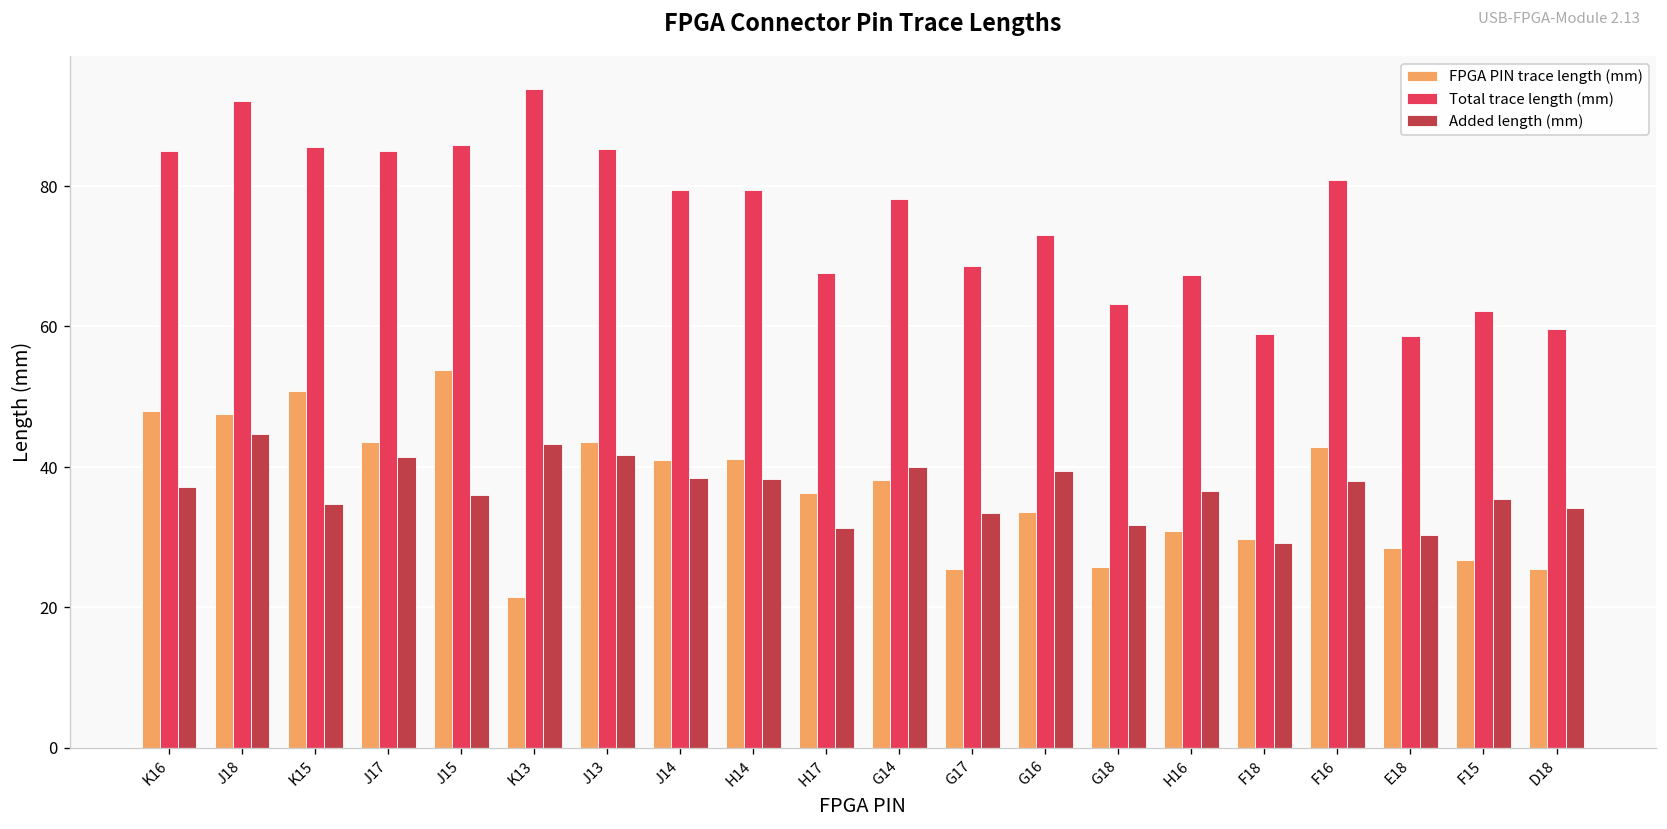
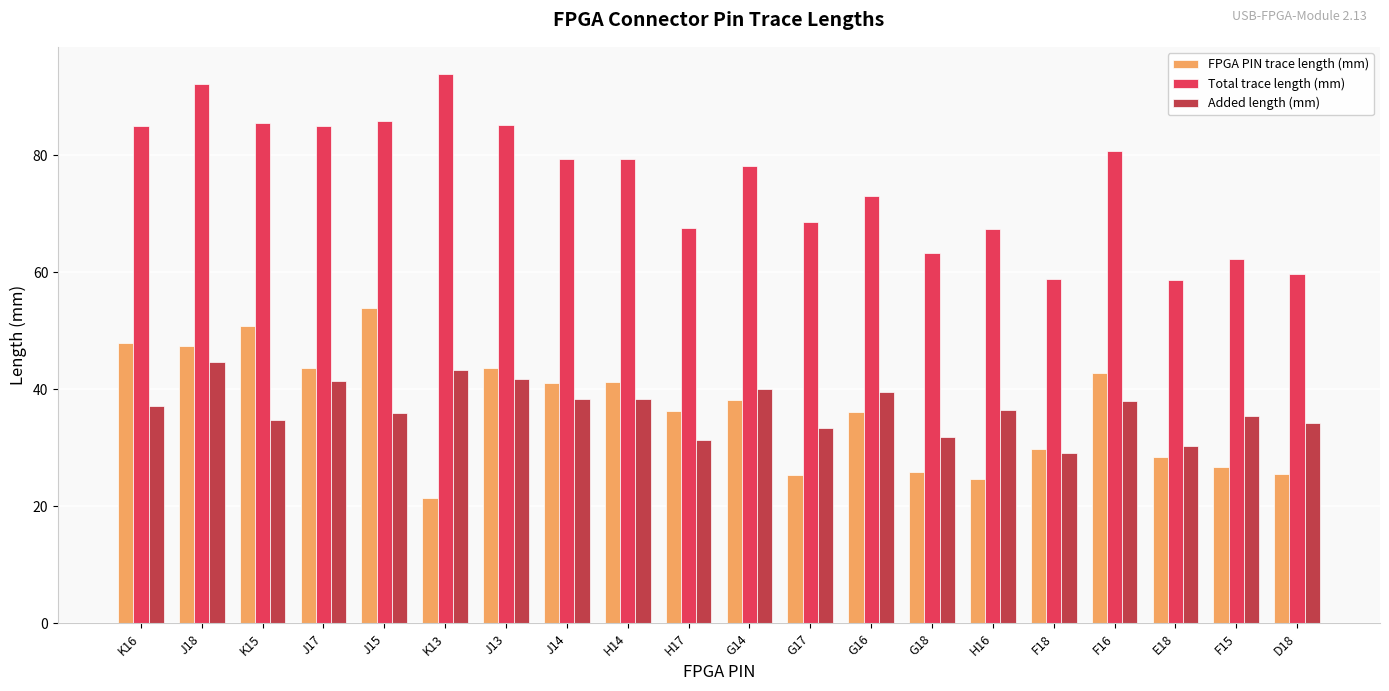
FPGA PIN trace length (mm), G16: 34 -> 36
FPGA PIN trace length (mm), H16: 31 -> 25
